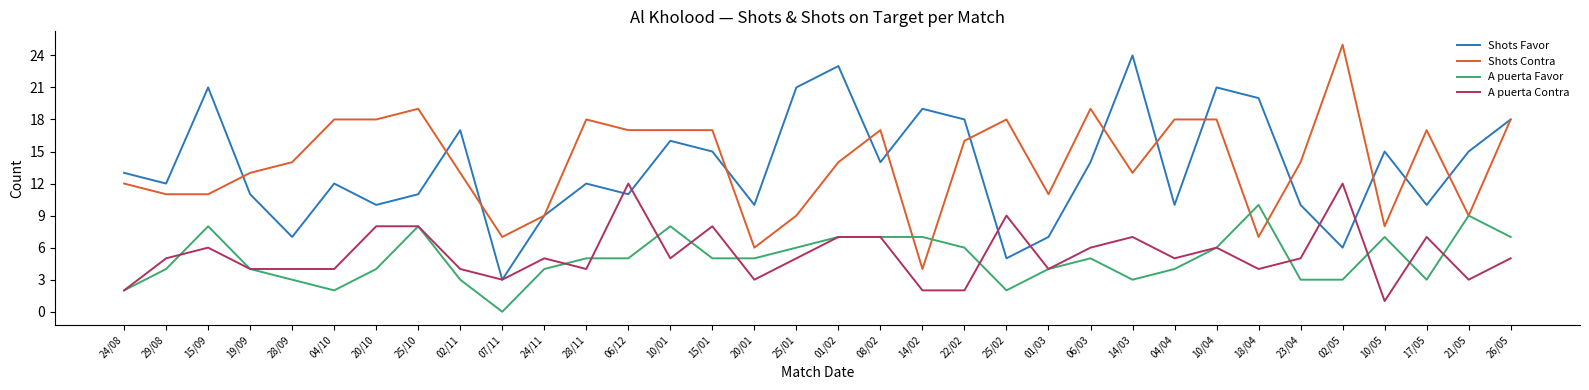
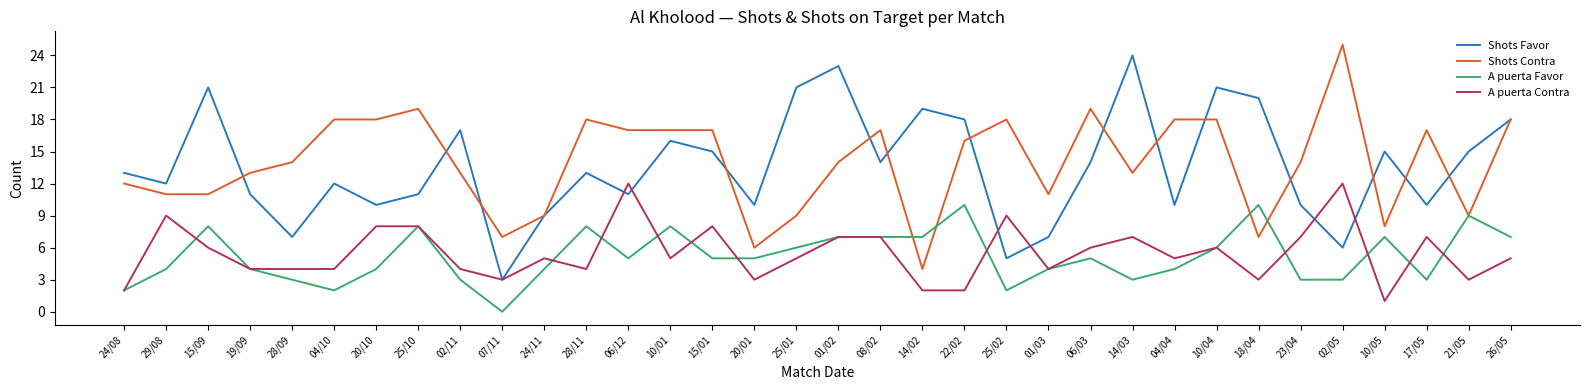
A puerta Contra, 29/08: 5 -> 9
Shots Favor, 28/11: 12 -> 13
A puerta Favor, 28/11: 5 -> 8
A puerta Favor, 22/02: 6 -> 10
A puerta Contra, 18/04: 4 -> 3
A puerta Contra, 23/04: 5 -> 7
